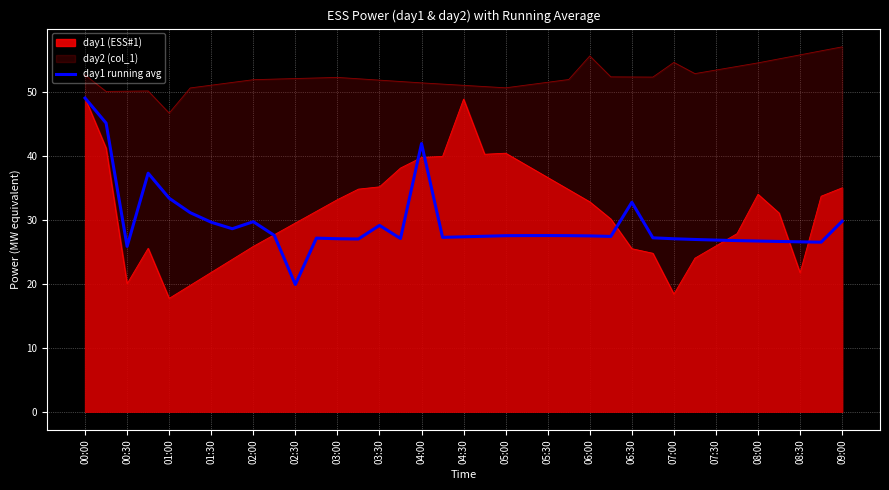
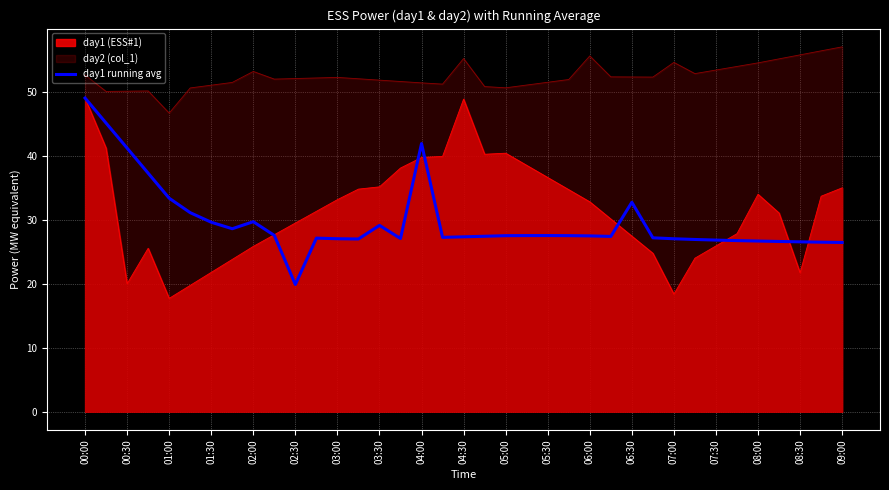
day1 running avg, 00:30: 26 -> 41
day2 (col_1), 02:00: 52 -> 53
day2 (col_1), 04:30: 51 -> 55
day1 (ESS#1), 06:30: 25 -> 27
day1 running avg, 09:00: 30 -> 26
